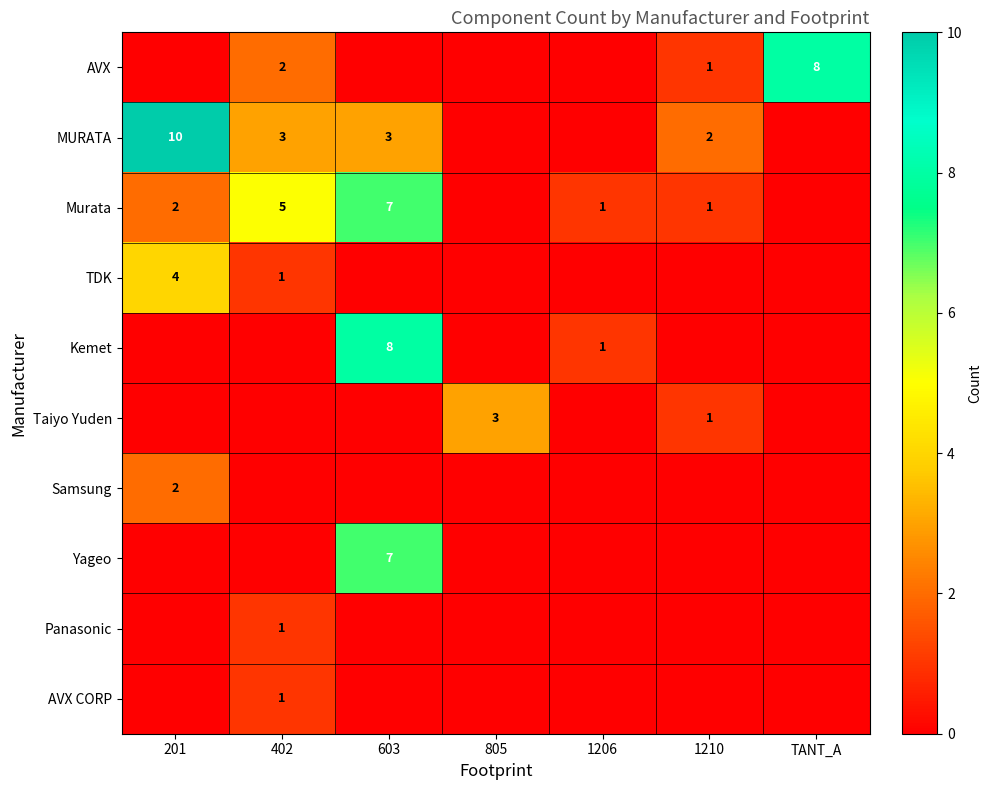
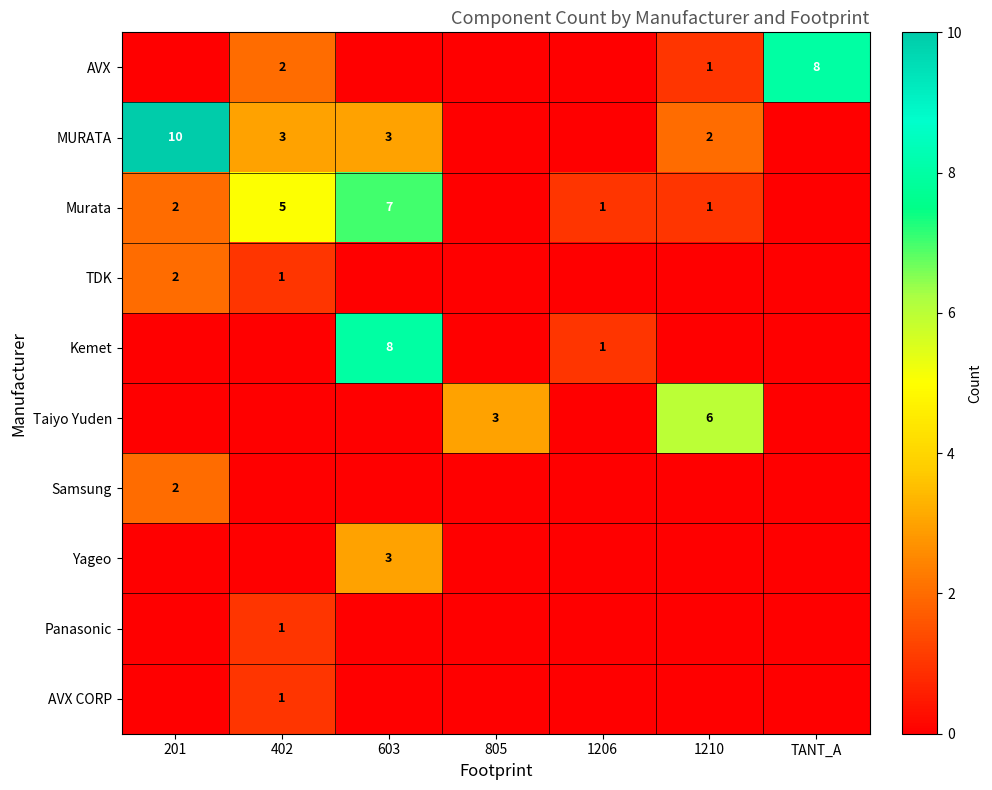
TDK, 201: 4 -> 2
Taiyo Yuden, 1210: 1 -> 6
Yageo, 603: 7 -> 3
